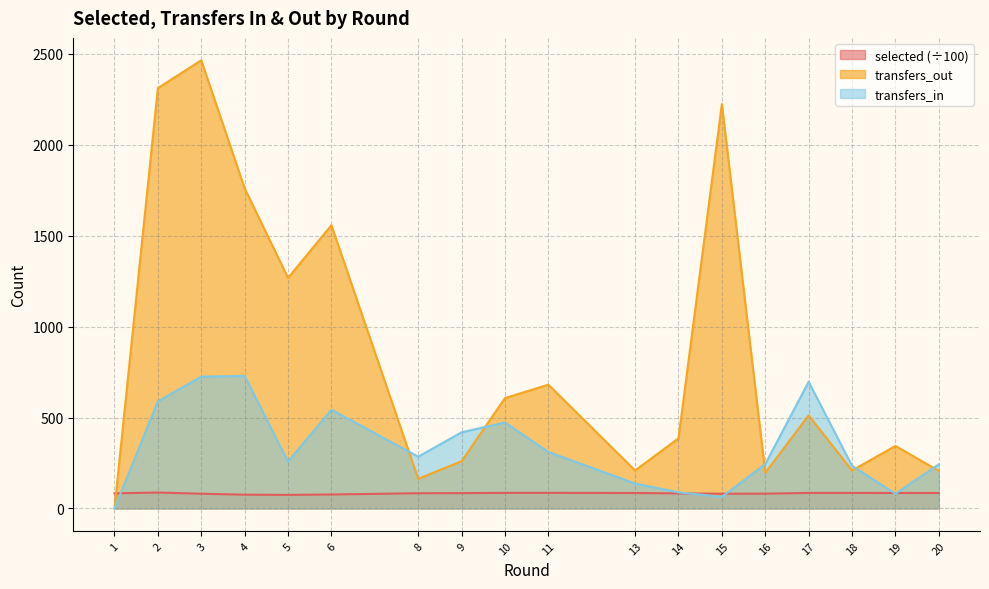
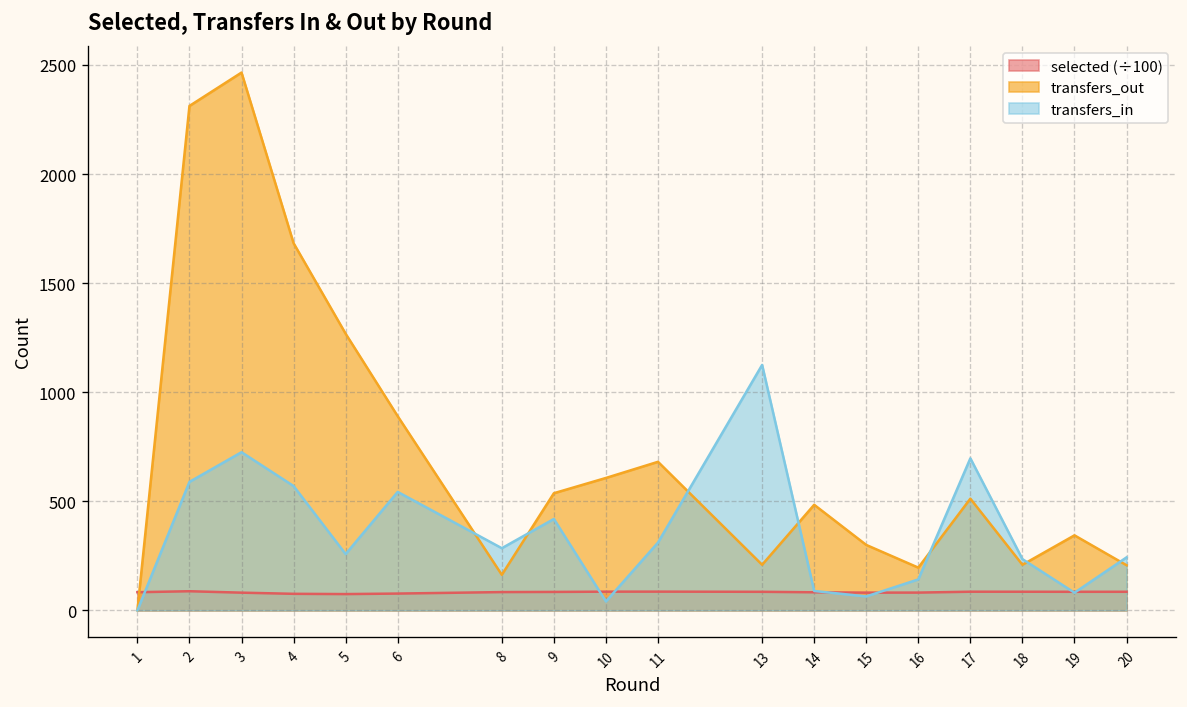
transfers_out, 4: 1760 -> 1680
transfers_in, 4: 730 -> 570
transfers_out, 6: 1560 -> 890
transfers_out, 9: 260 -> 540
transfers_in, 10: 470 -> 40
transfers_in, 13: 140 -> 1130
transfers_out, 14: 390 -> 480
transfers_out, 15: 2220 -> 300
transfers_in, 16: 240 -> 140
